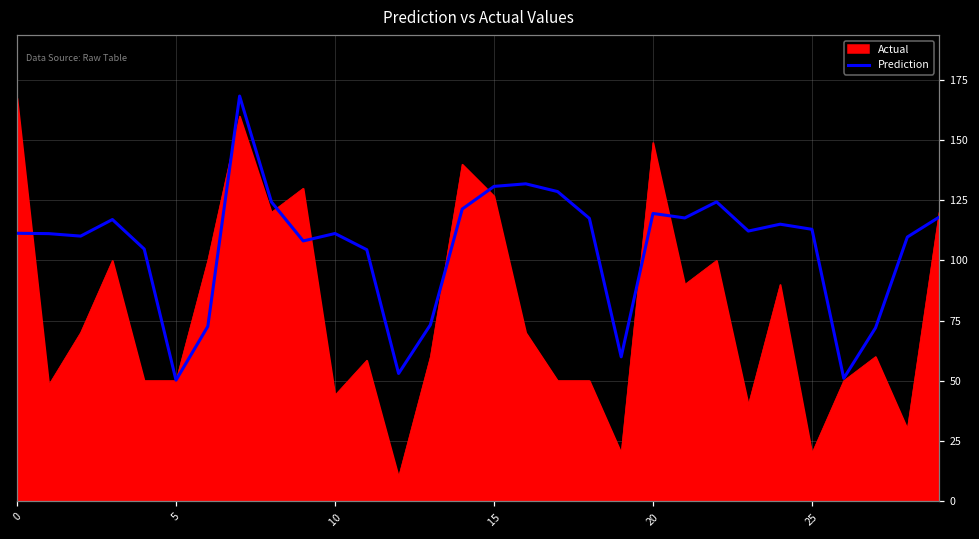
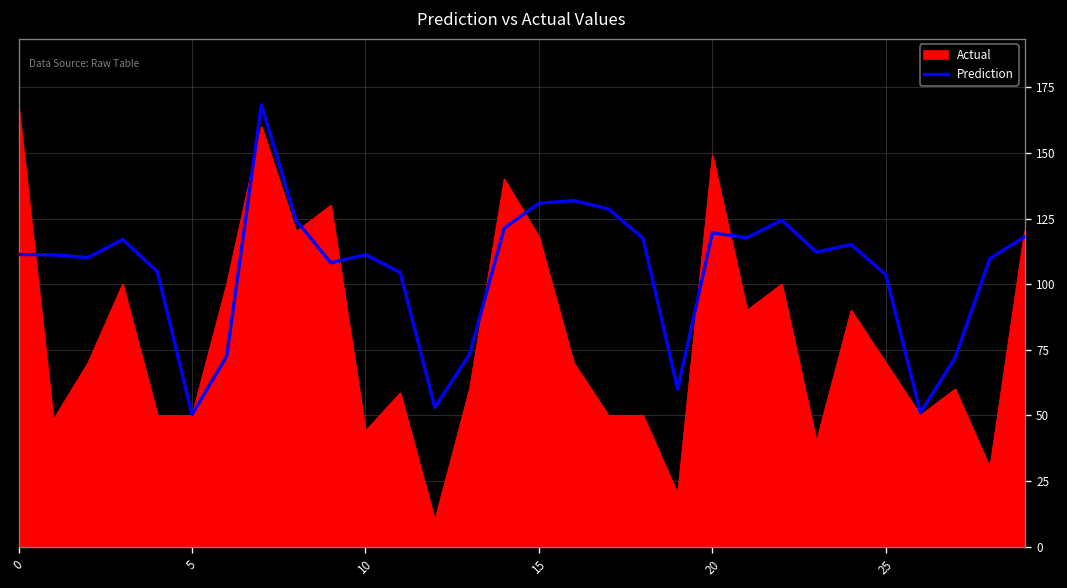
Actual, 15: 127 -> 118
Actual, 25: 20 -> 70
Prediction, 25: 113 -> 104
